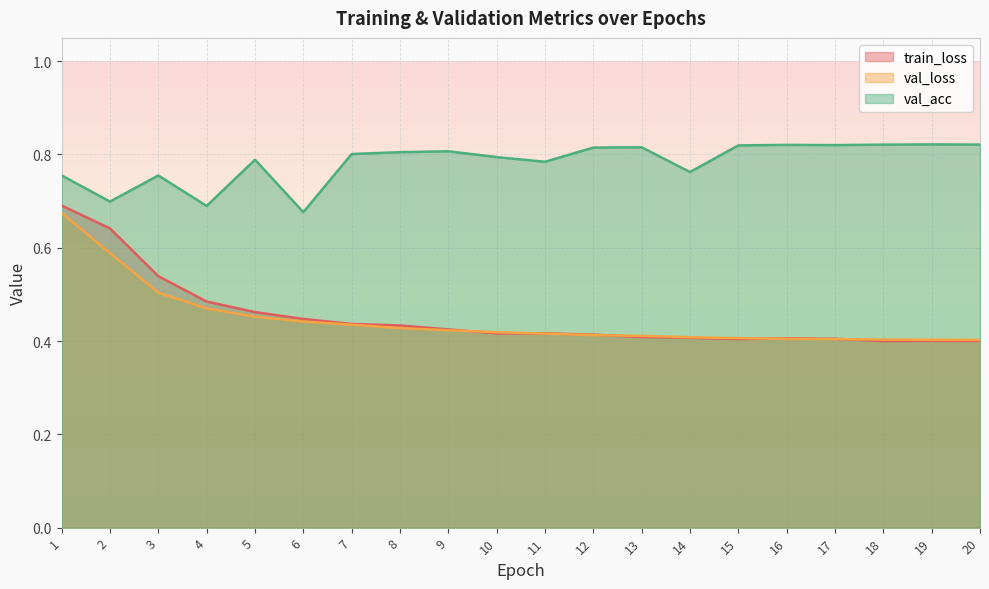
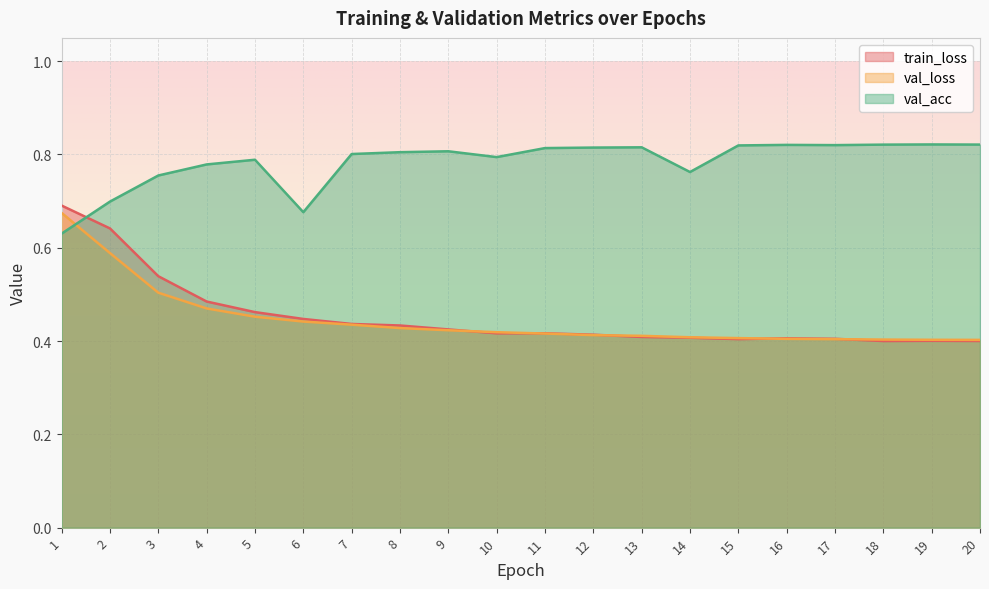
val_acc, 1: 0.76 -> 0.63
val_acc, 4: 0.69 -> 0.78
val_acc, 11: 0.78 -> 0.81
